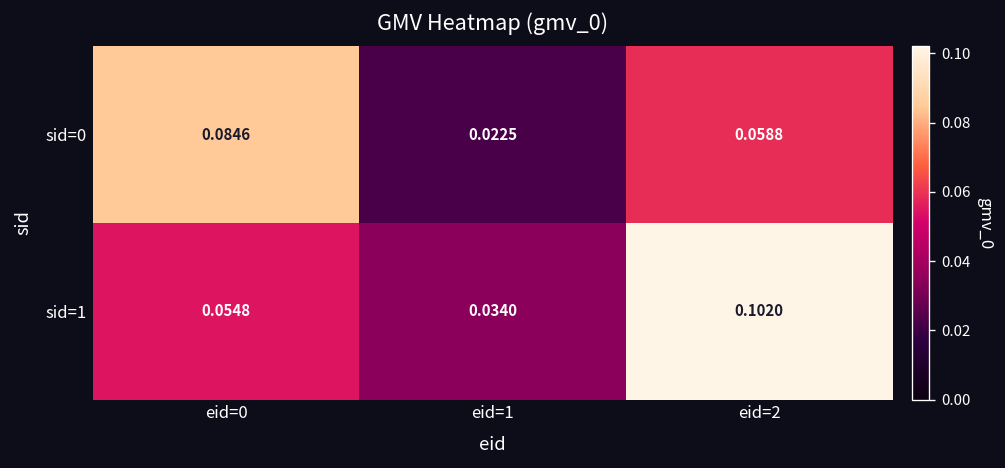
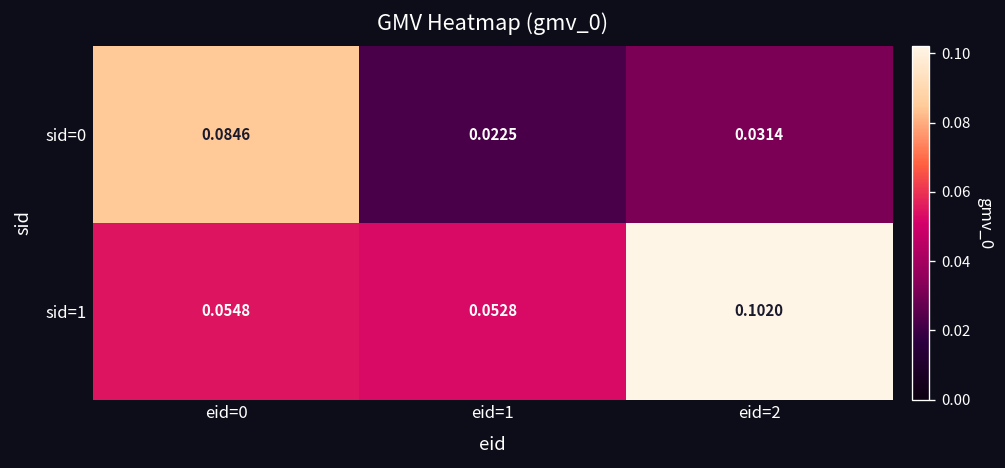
sid=0, eid=2: 0.0588 -> 0.0314
sid=1, eid=1: 0.0340 -> 0.0528
